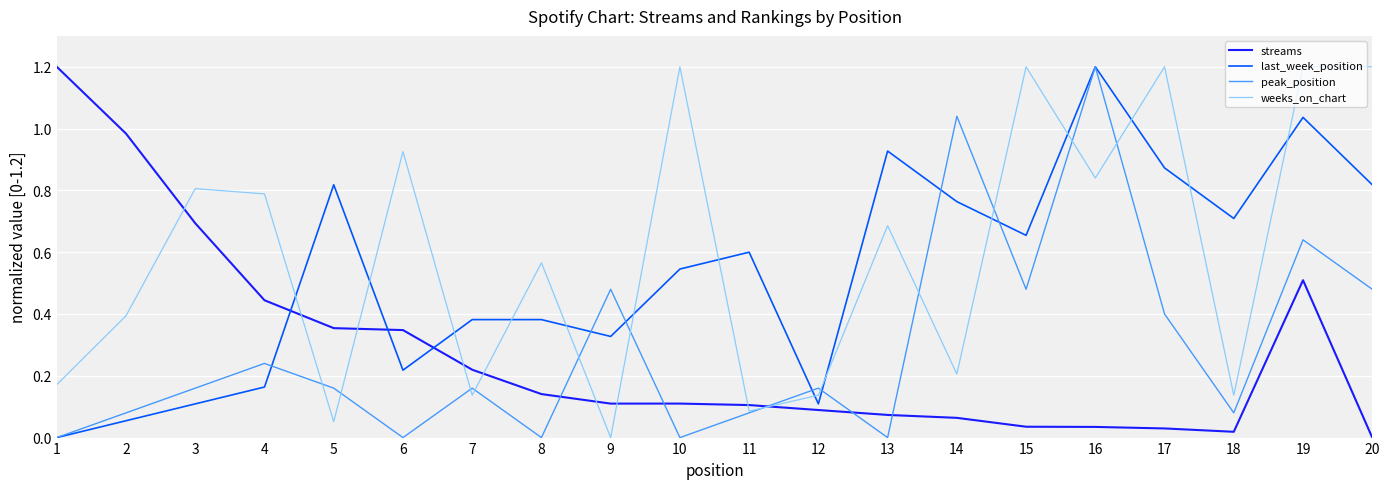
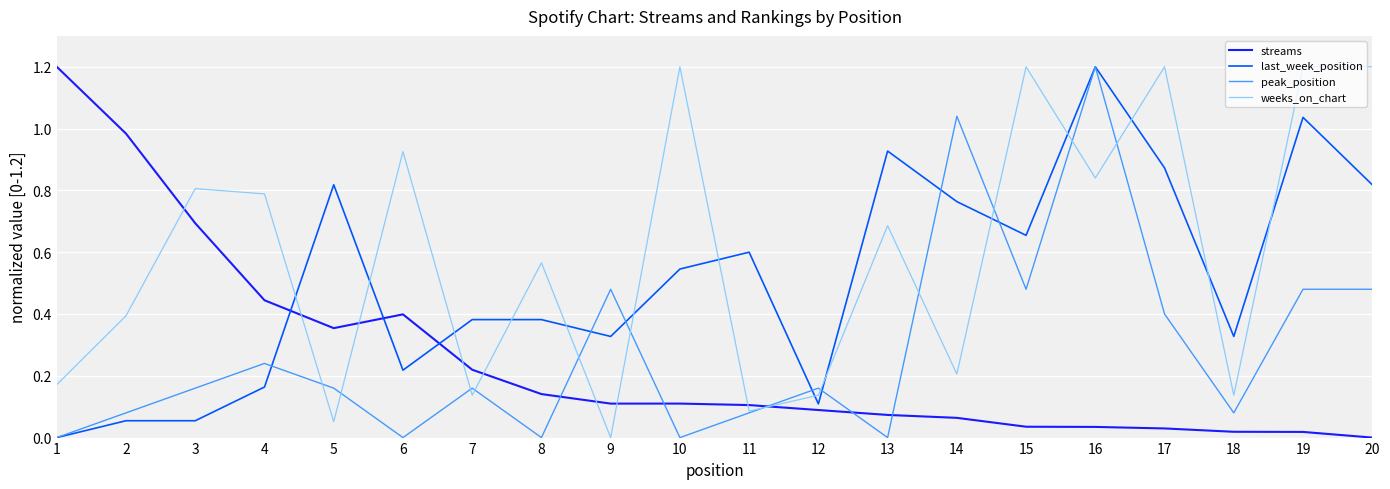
last_week_position, 3: 0.11 -> 0.05
streams, 6: 0.35 -> 0.40
last_week_position, 18: 0.71 -> 0.33
streams, 19: 0.51 -> 0.02
peak_position, 19: 0.64 -> 0.48
